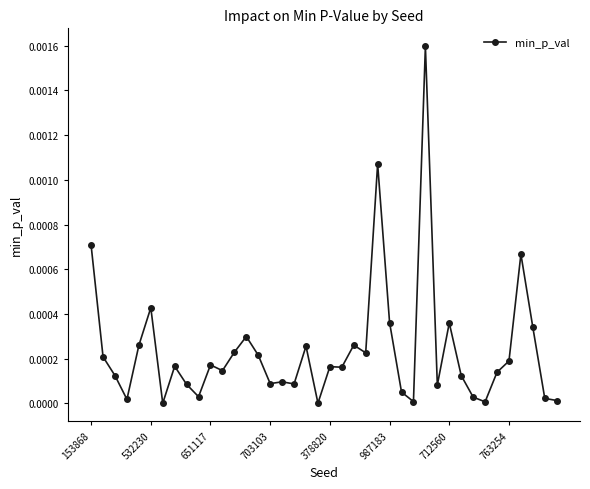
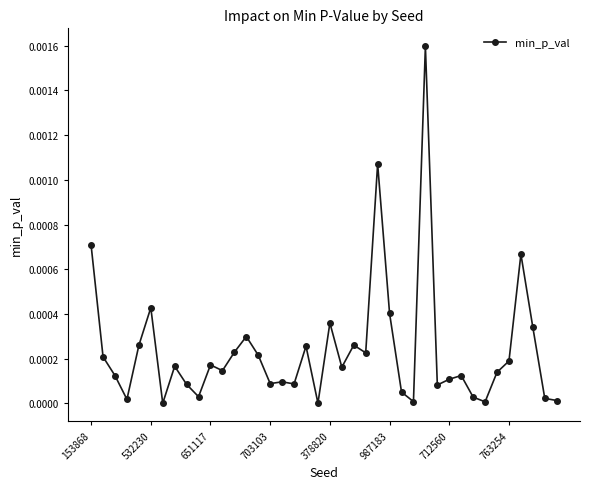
378820: 0.00016 -> 0.00036
987183: 0.00036 -> 0.00040
712560: 0.00036 -> 0.00011
